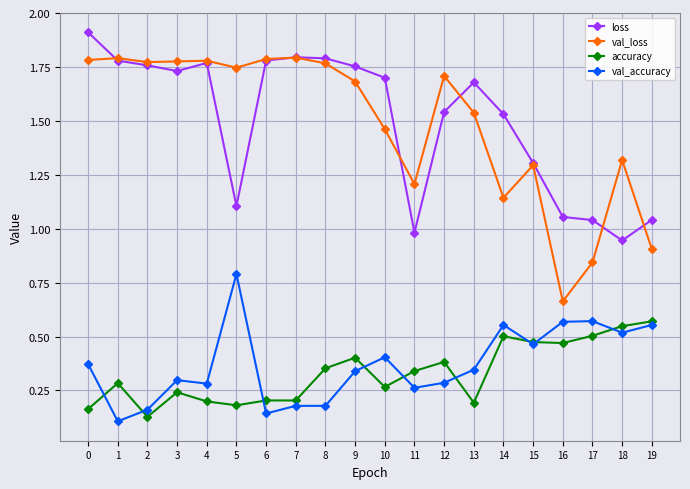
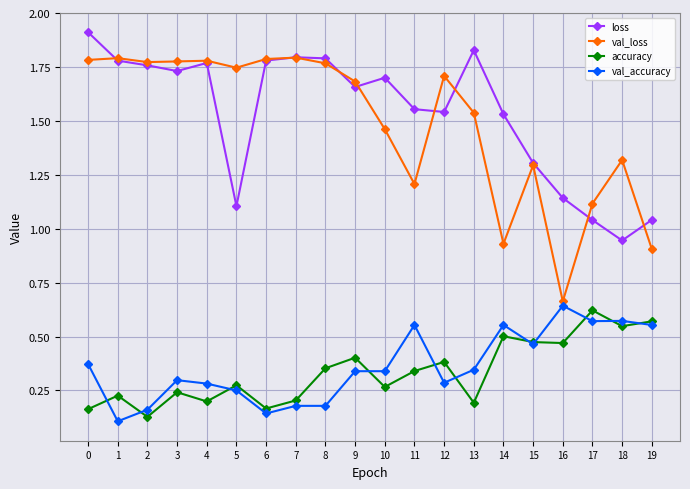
accuracy, 1: 0.28 -> 0.23
accuracy, 5: 0.18 -> 0.27
val_accuracy, 5: 0.79 -> 0.25
accuracy, 6: 0.20 -> 0.17
loss, 9: 1.75 -> 1.66
val_accuracy, 10: 0.40 -> 0.34
loss, 11: 0.98 -> 1.55
val_accuracy, 11: 0.26 -> 0.55
loss, 13: 1.68 -> 1.83
val_loss, 14: 1.14 -> 0.93
loss, 16: 1.05 -> 1.14
val_accuracy, 16: 0.57 -> 0.64
val_loss, 17: 0.84 -> 1.12
accuracy, 17: 0.50 -> 0.62
val_accuracy, 18: 0.52 -> 0.57
